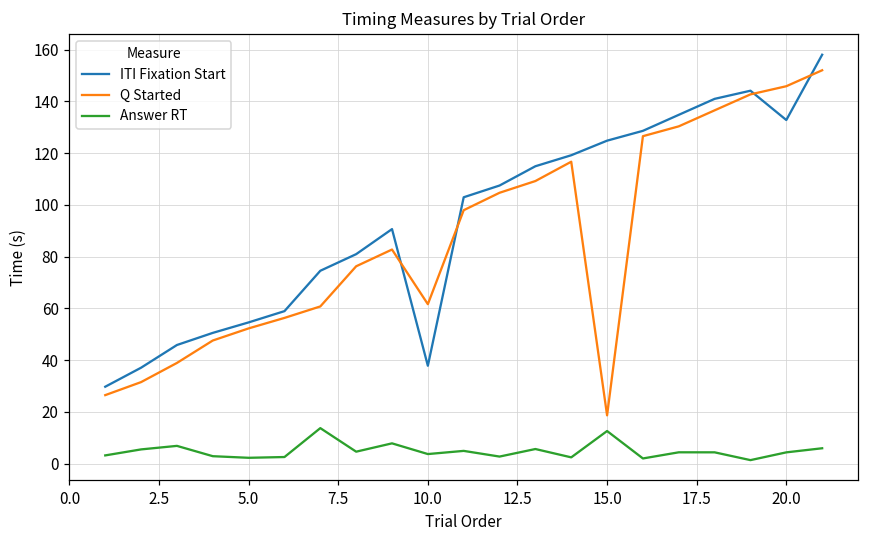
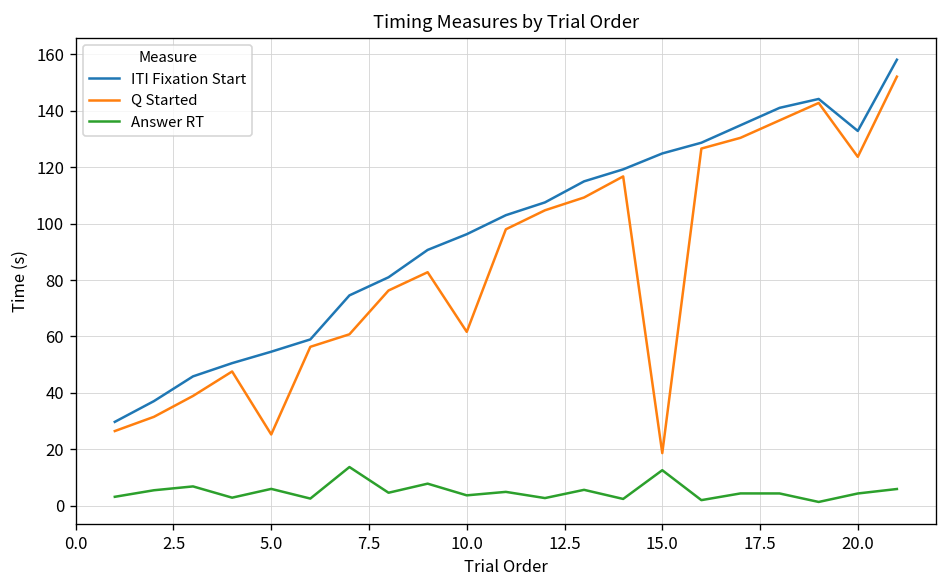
Q Started, 5.0: 52 -> 25
Answer RT, 5.0: 2 -> 6
ITI Fixation Start, 10.0: 38 -> 96
Q Started, 20.0: 146 -> 124
